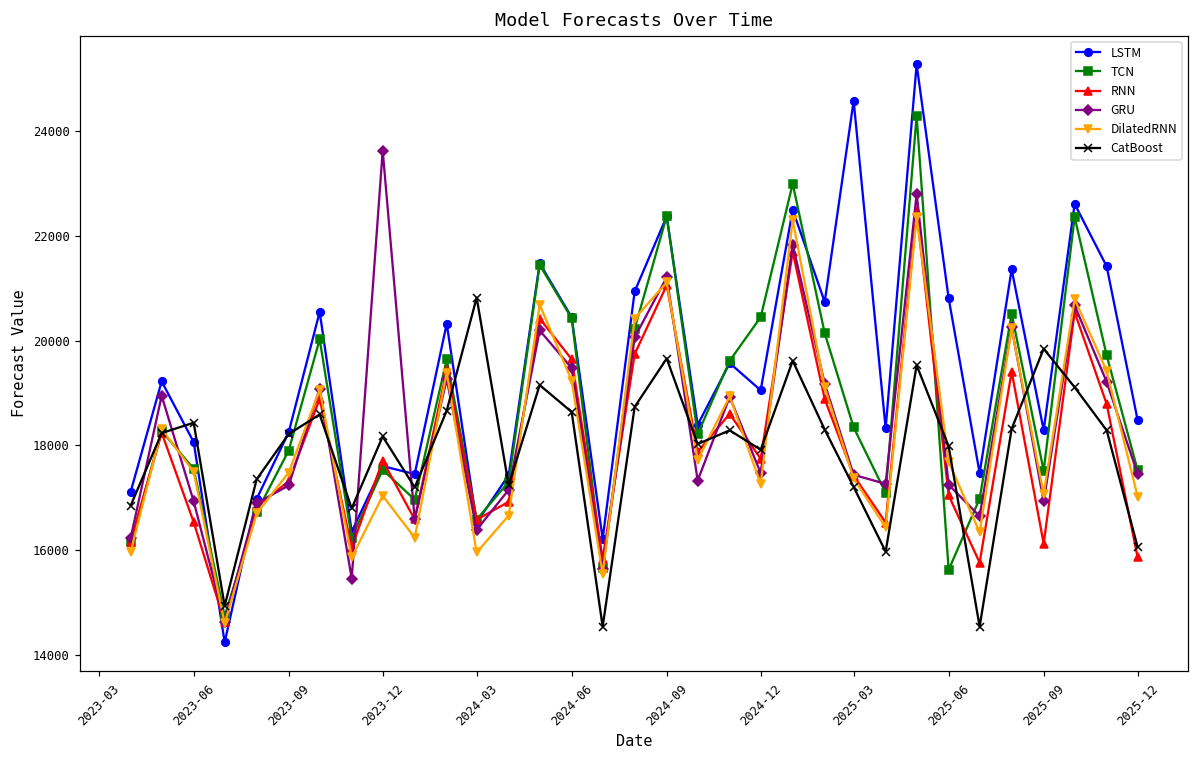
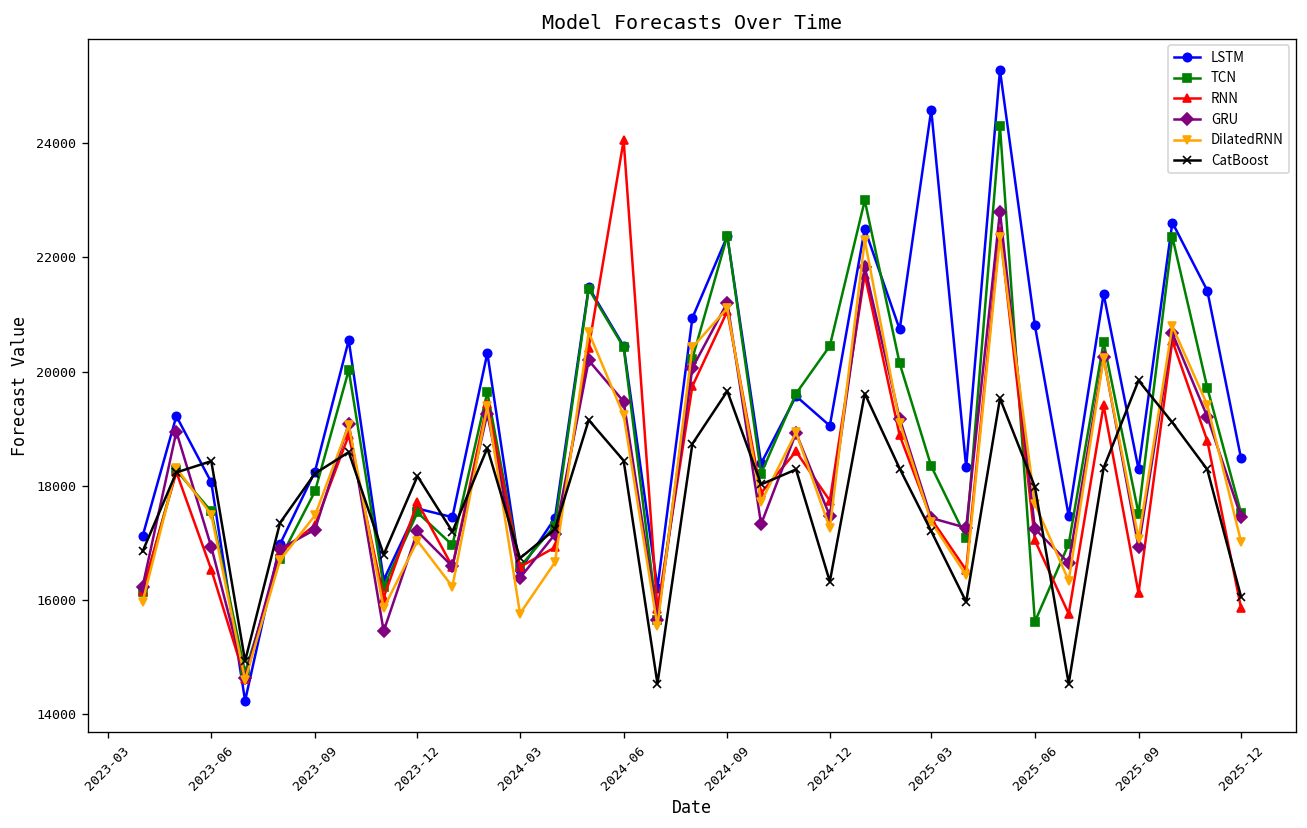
GRU, 2023-12: 23600 -> 17200
DilatedRNN, 2024-03: 16000 -> 15800
CatBoost, 2024-03: 20800 -> 16700
RNN, 2024-06: 19600 -> 24100
CatBoost, 2024-06: 18600 -> 18400
CatBoost, 2024-12: 17900 -> 16300
